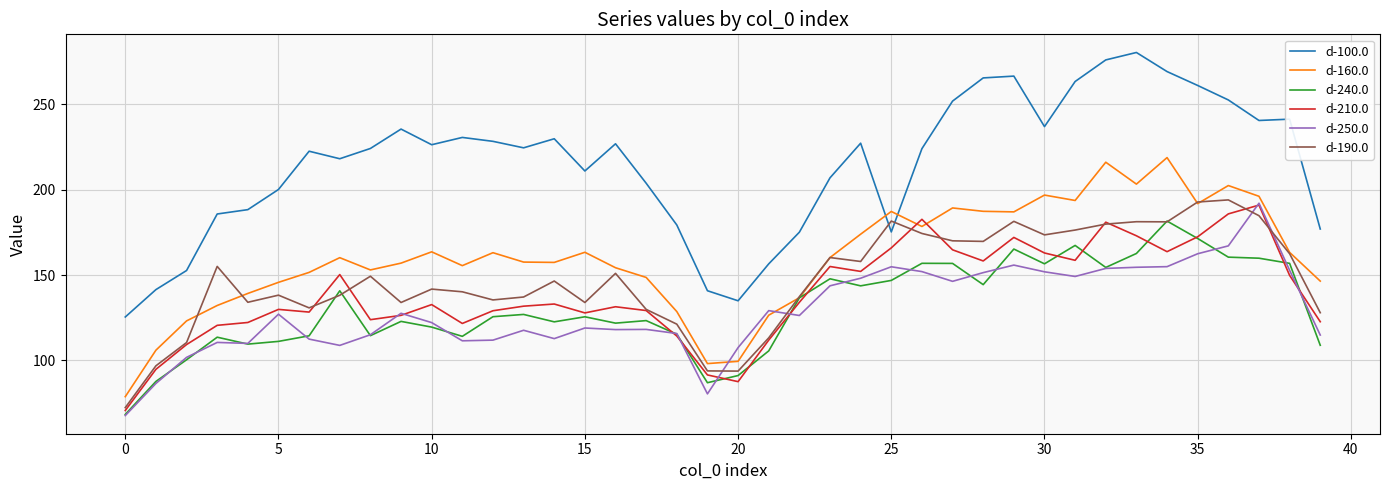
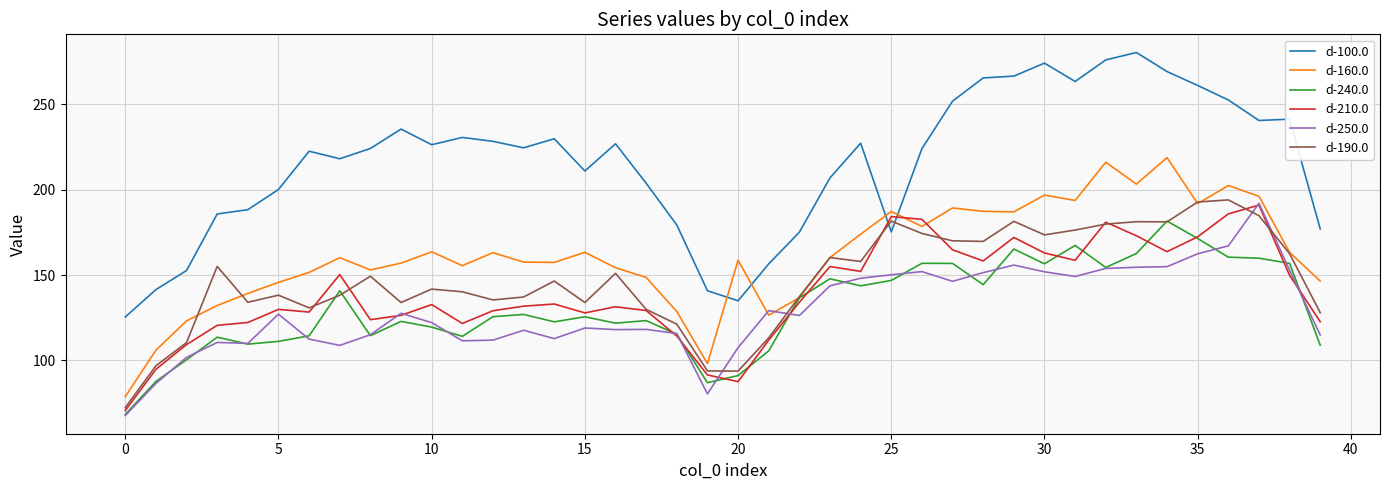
d-160.0, 20: 99 -> 159
d-210.0, 25: 166 -> 184
d-250.0, 25: 155 -> 150
d-100.0, 30: 237 -> 274
